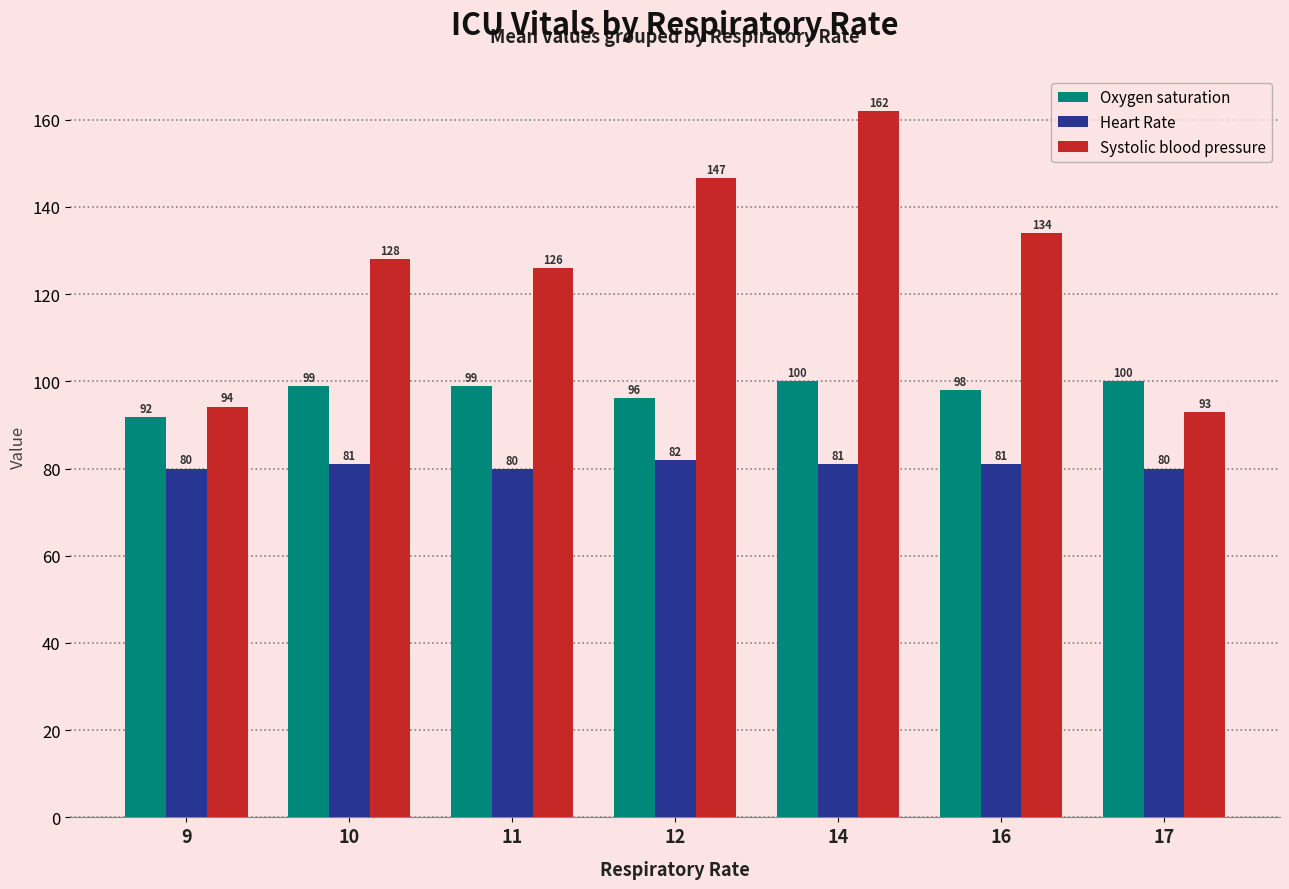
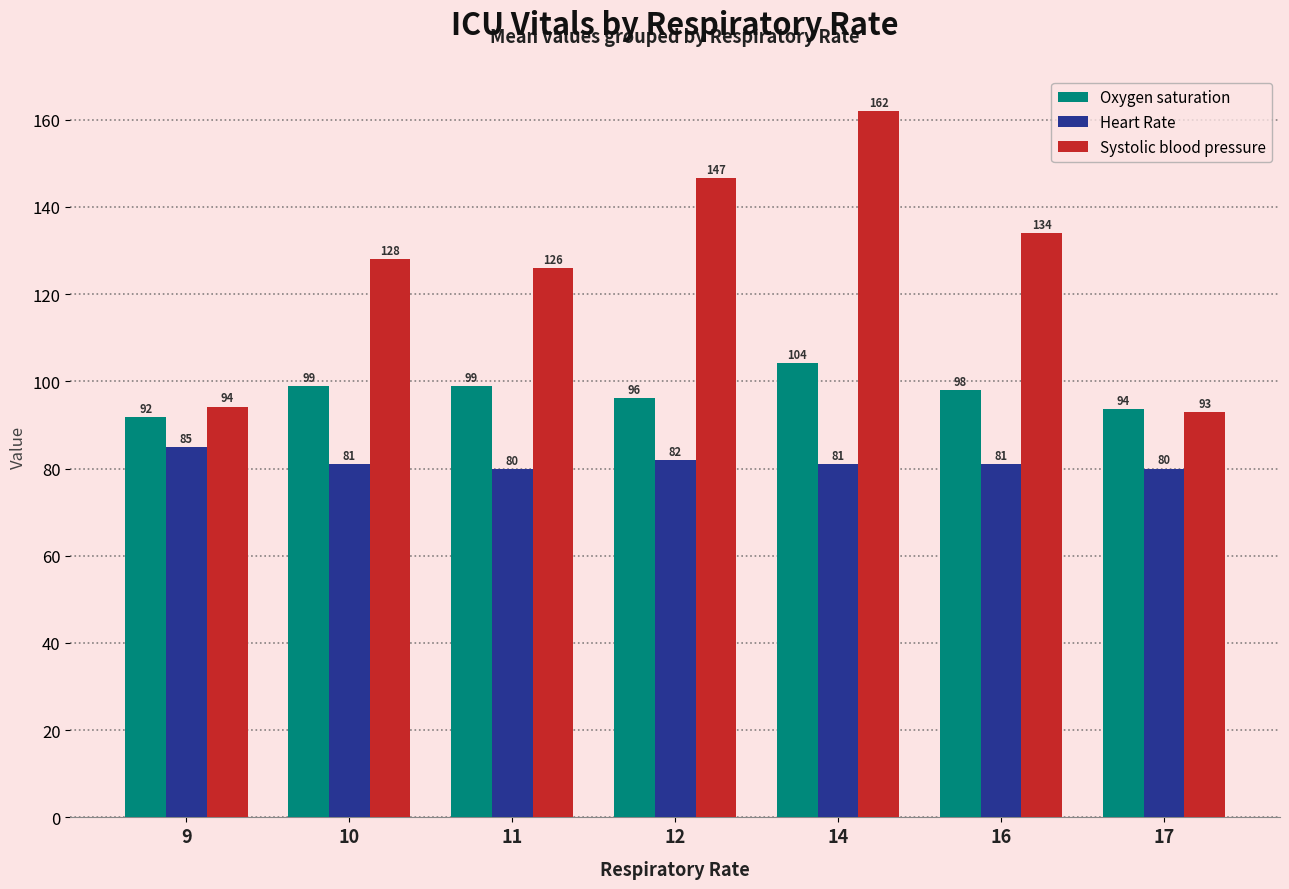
Heart Rate, 9: 80 -> 85
Oxygen saturation, 14: 100 -> 104
Oxygen saturation, 17: 100 -> 94
